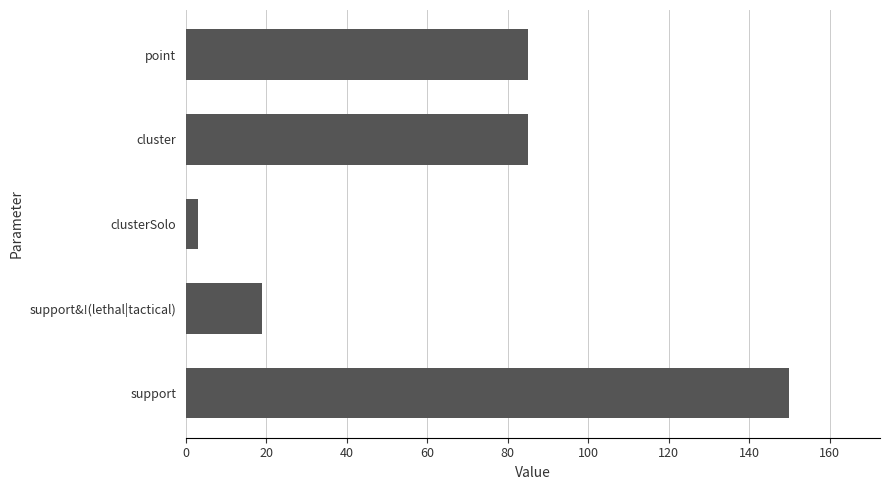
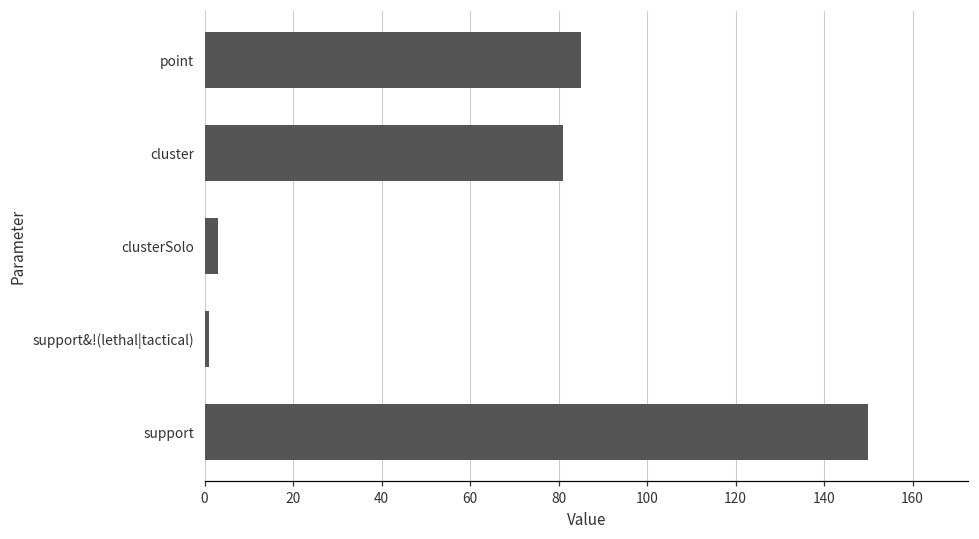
cluster: 85 -> 81
support&!(lethal|tactical): 19 -> 1
